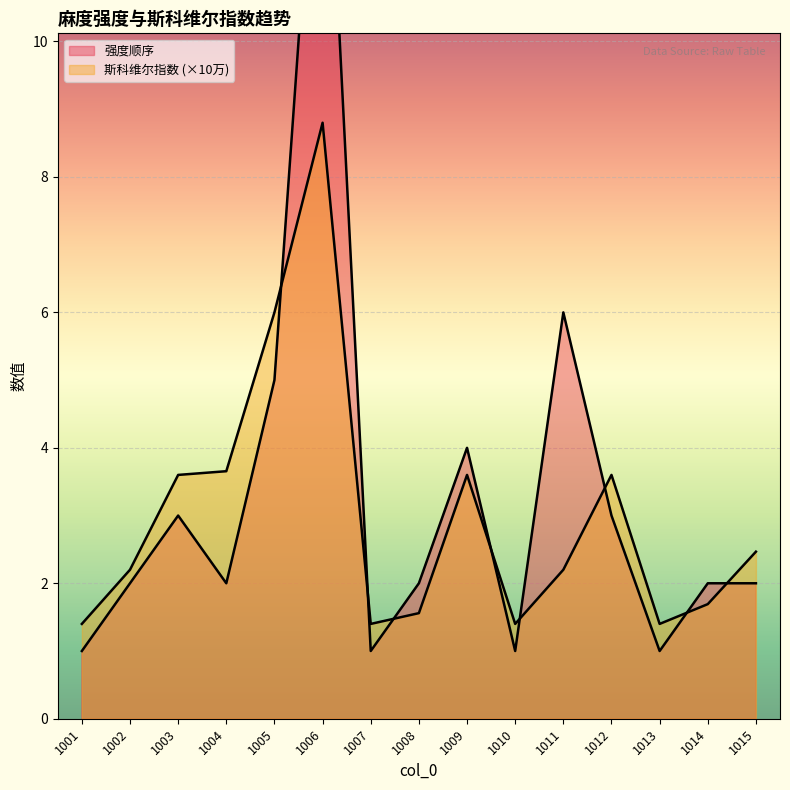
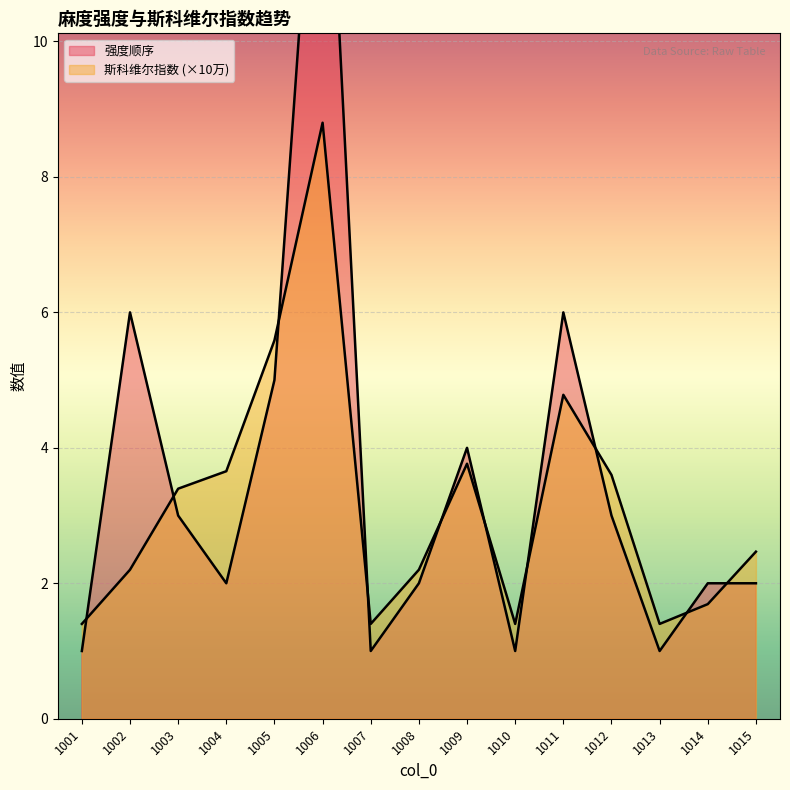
强度顺序, 1002: 2 -> 6
斯科维尔指数 (×10万), 1003: 3.6 -> 3.4
斯科维尔指数 (×10万), 1005: 6.0 -> 5.6
斯科维尔指数 (×10万), 1008: 1.6 -> 2.2
斯科维尔指数 (×10万), 1009: 3.6 -> 3.8
斯科维尔指数 (×10万), 1011: 2.2 -> 4.8
